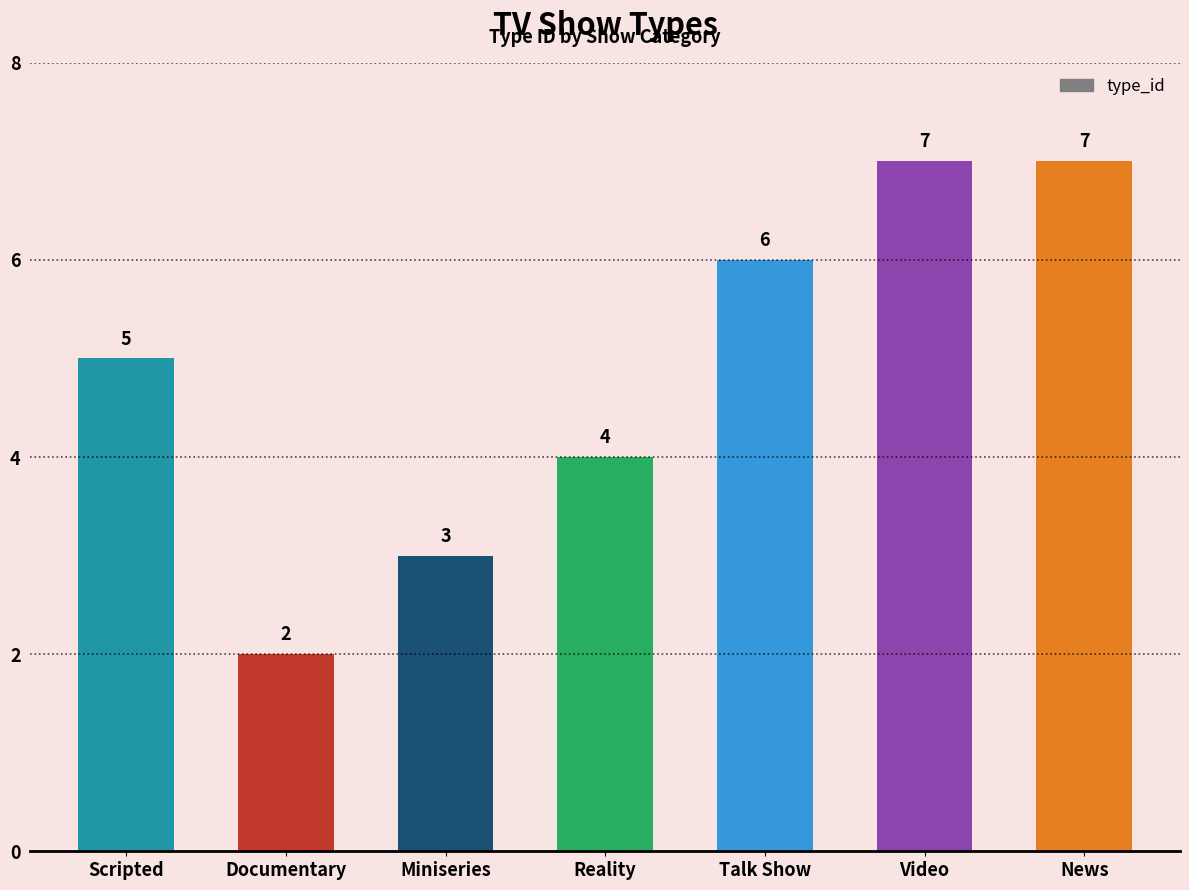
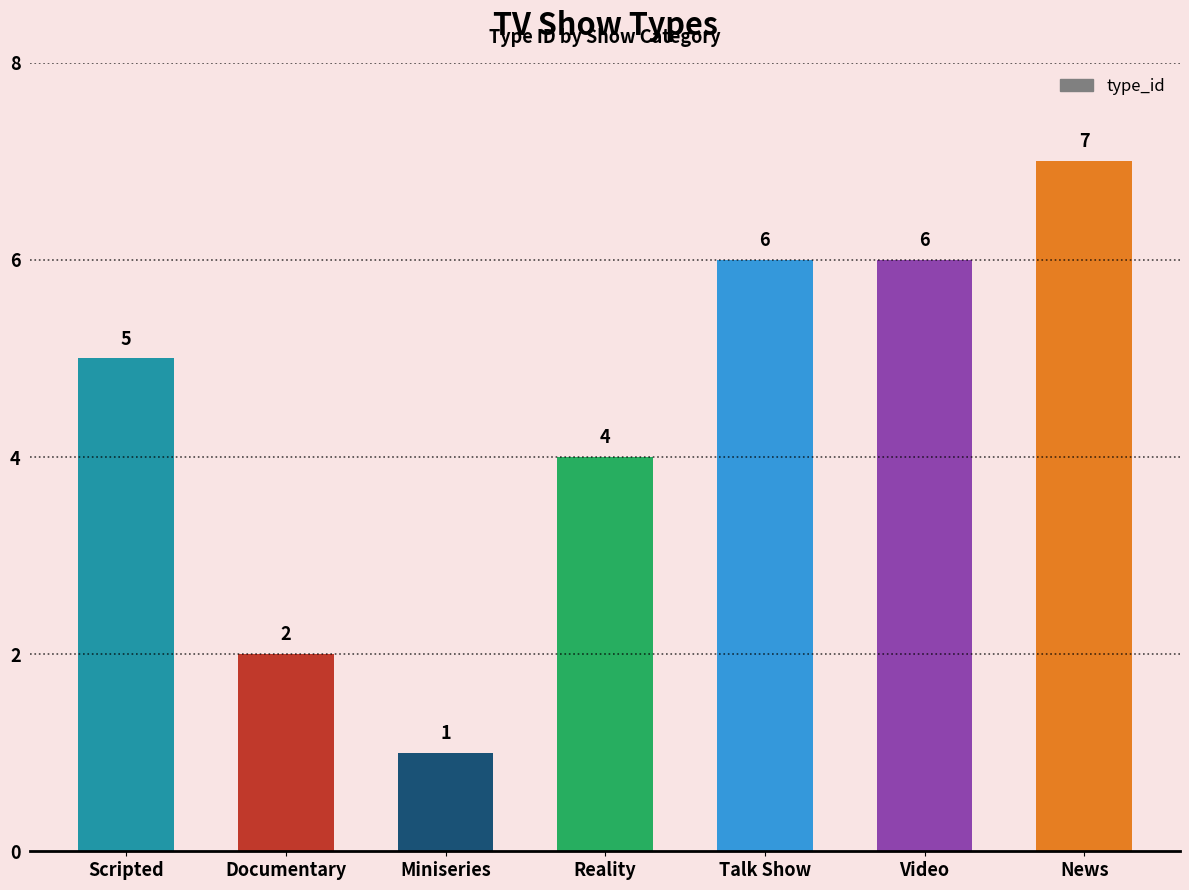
Miniseries: 3 -> 1
Video: 7 -> 6
